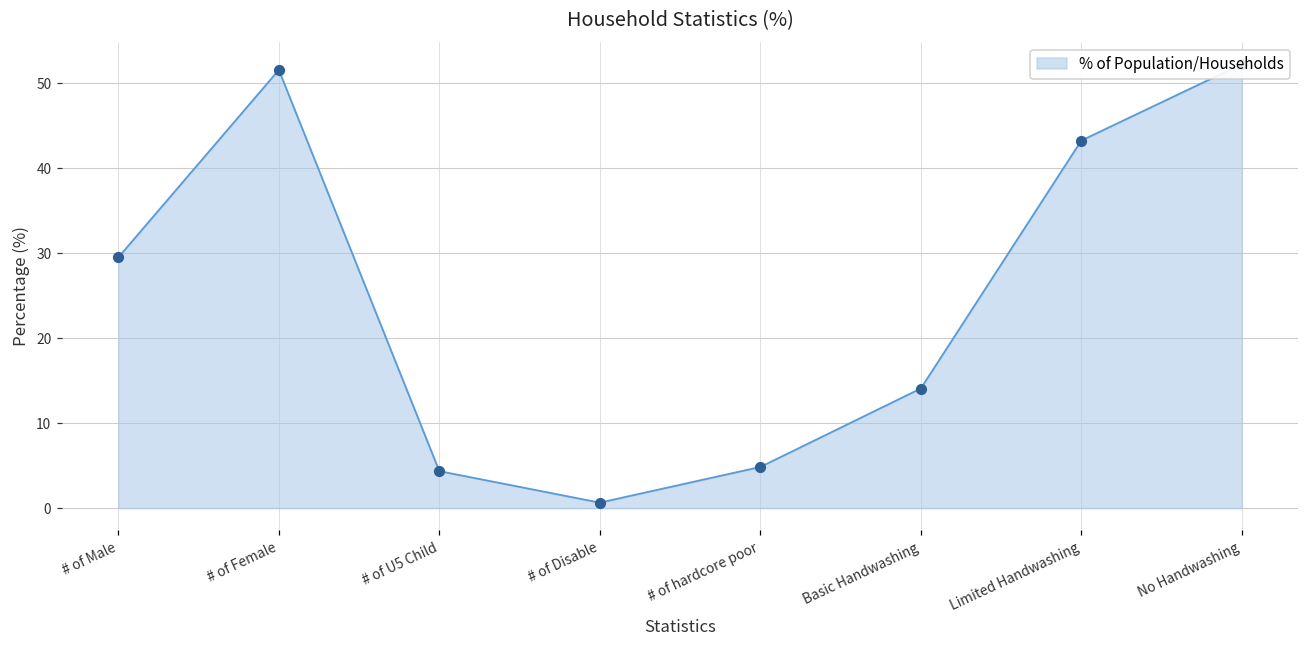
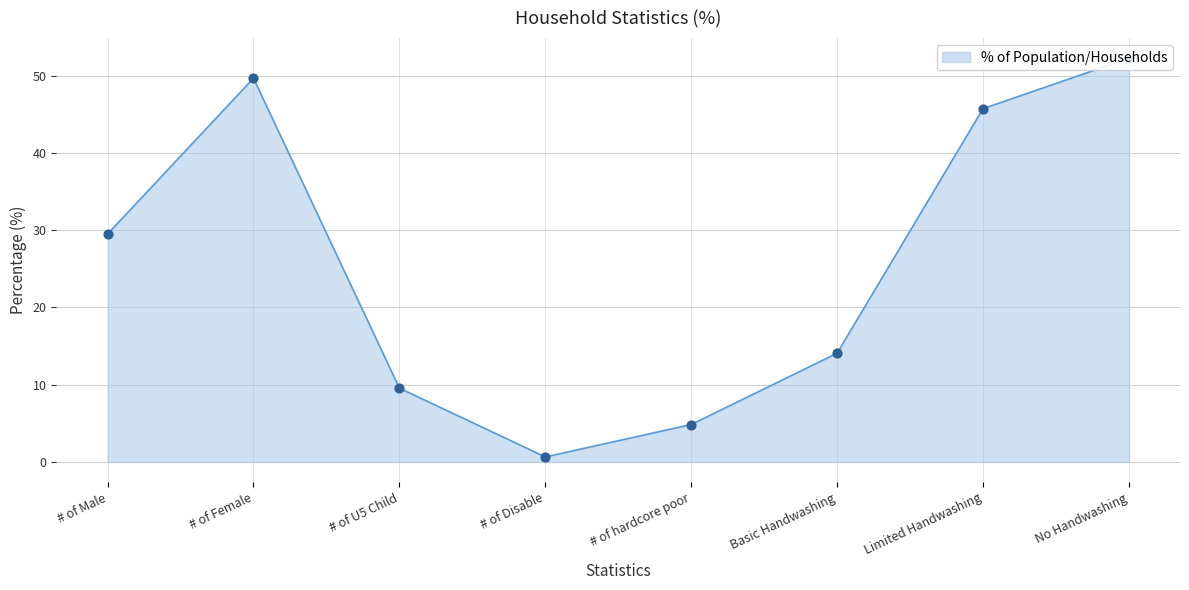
# of Female: 52 -> 50
# of U5 Child: 4 -> 10
Limited Handwashing: 43 -> 46
